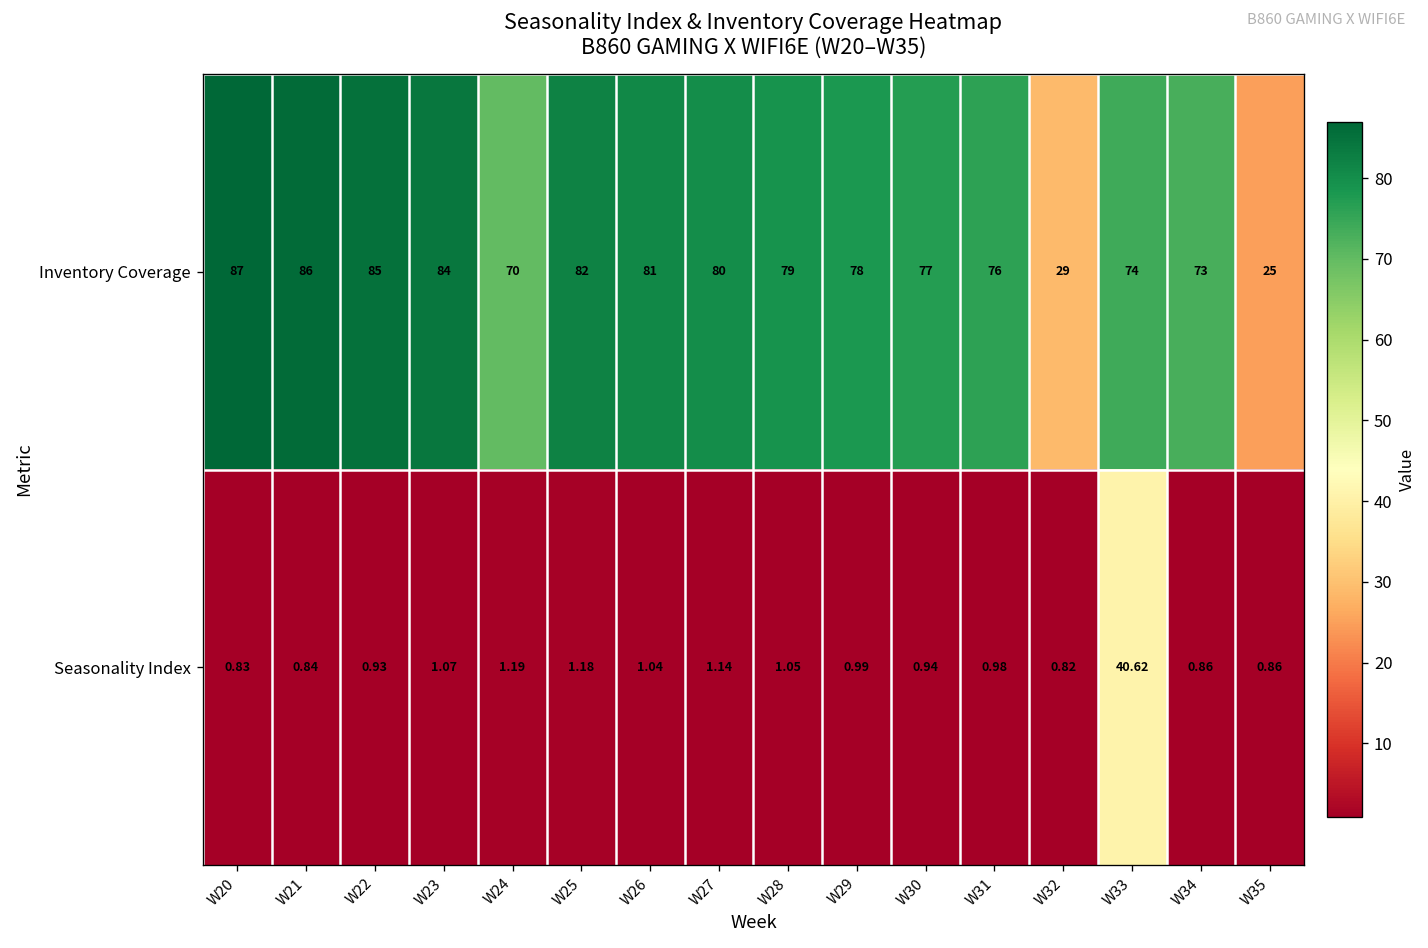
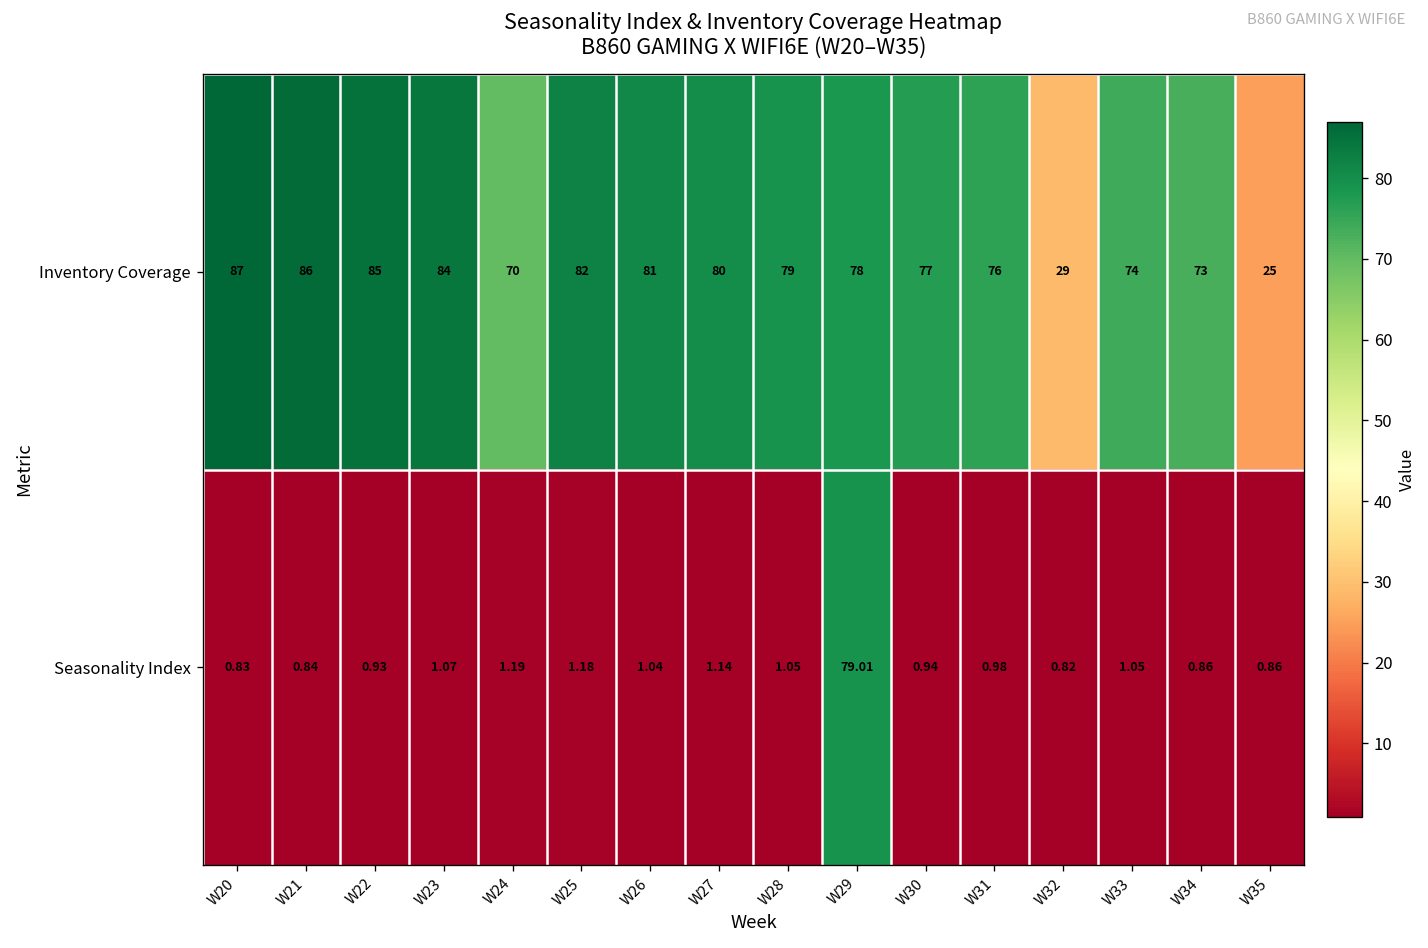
Seasonality Index, W29: 0.99 -> 79.01
Seasonality Index, W33: 40.62 -> 1.05
